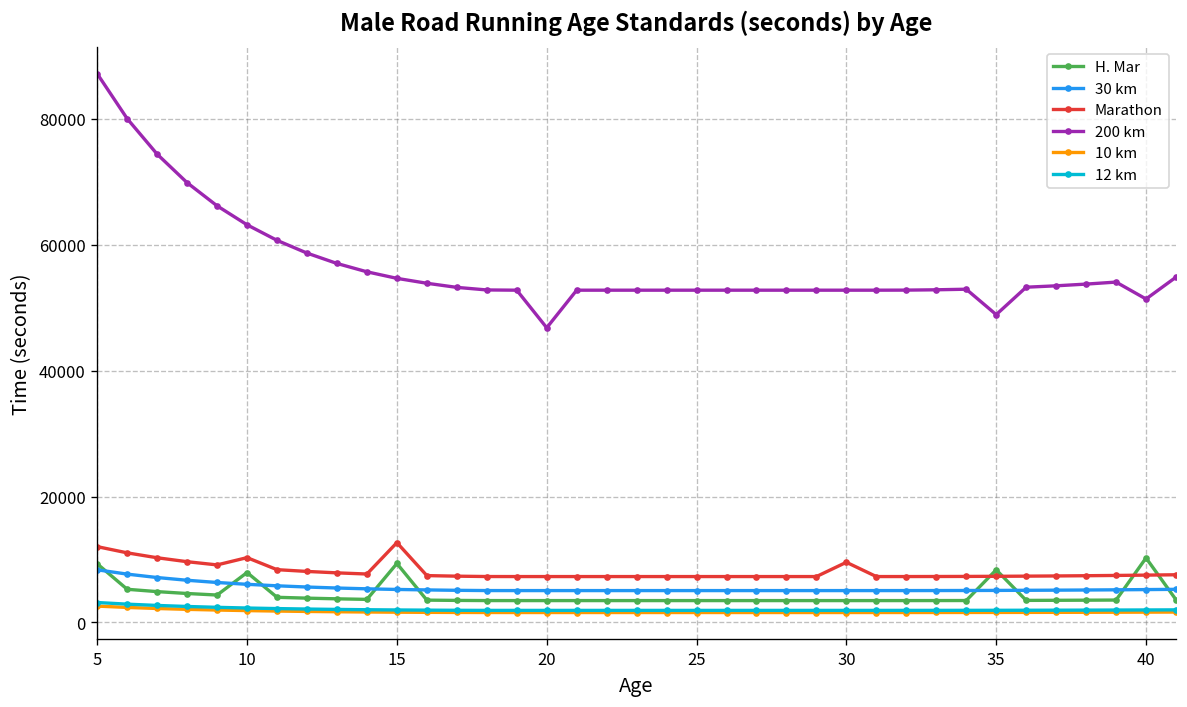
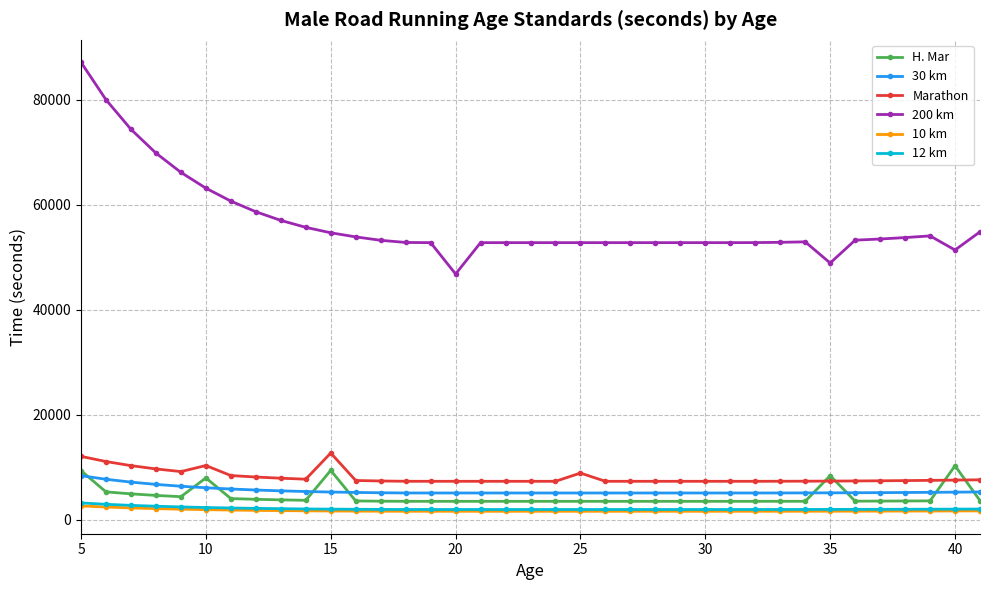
Marathon, 25: 7000 -> 9000
Marathon, 30: 10000 -> 7000
